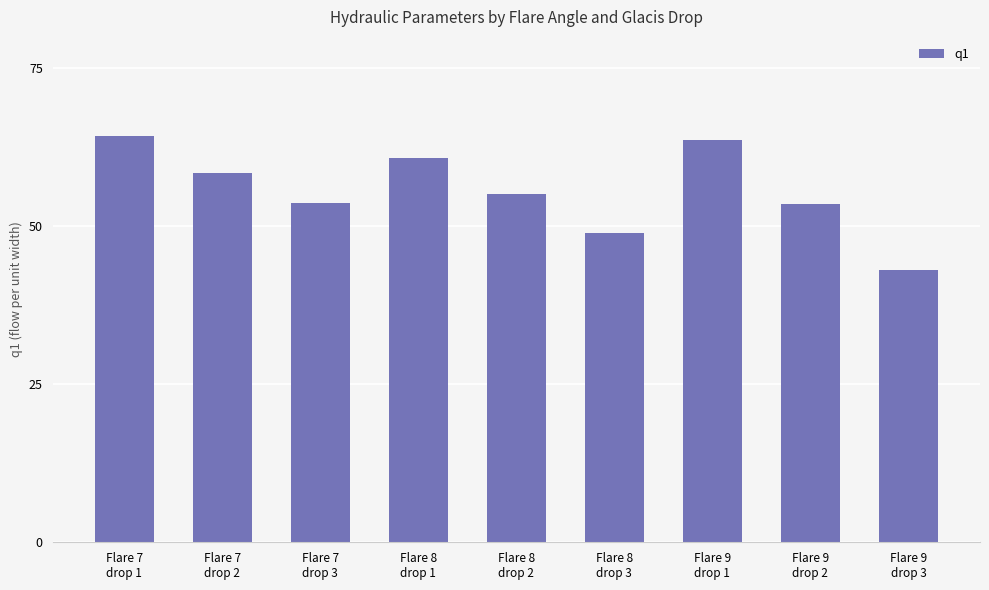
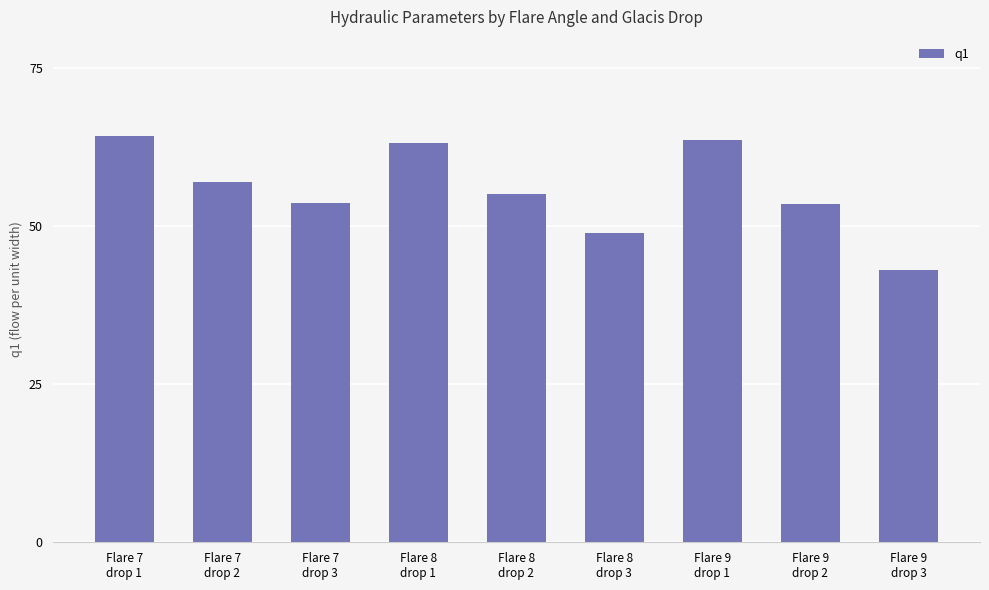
Flare 7 drop 2: 58 -> 57
Flare 8 drop 1: 61 -> 63
